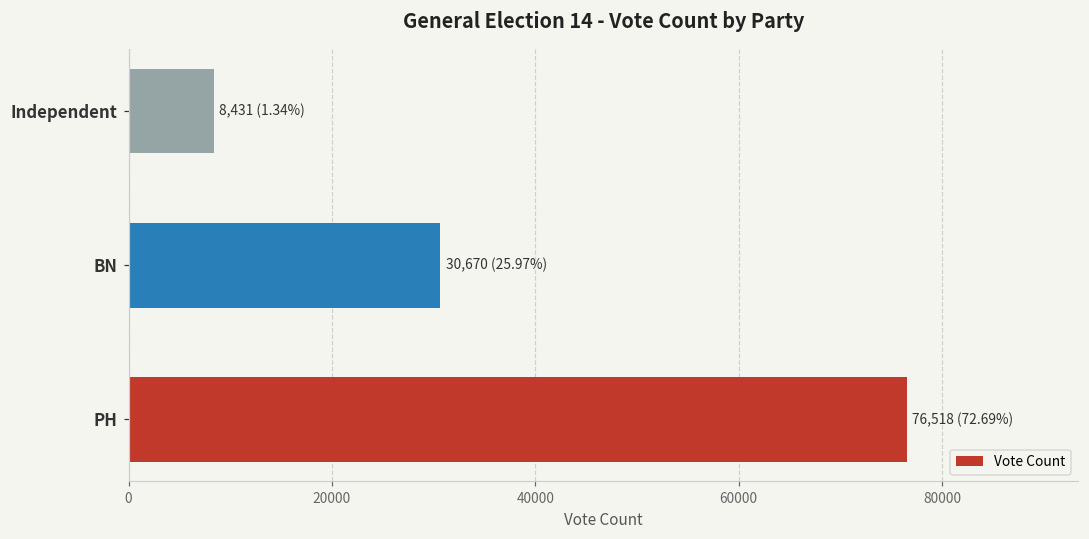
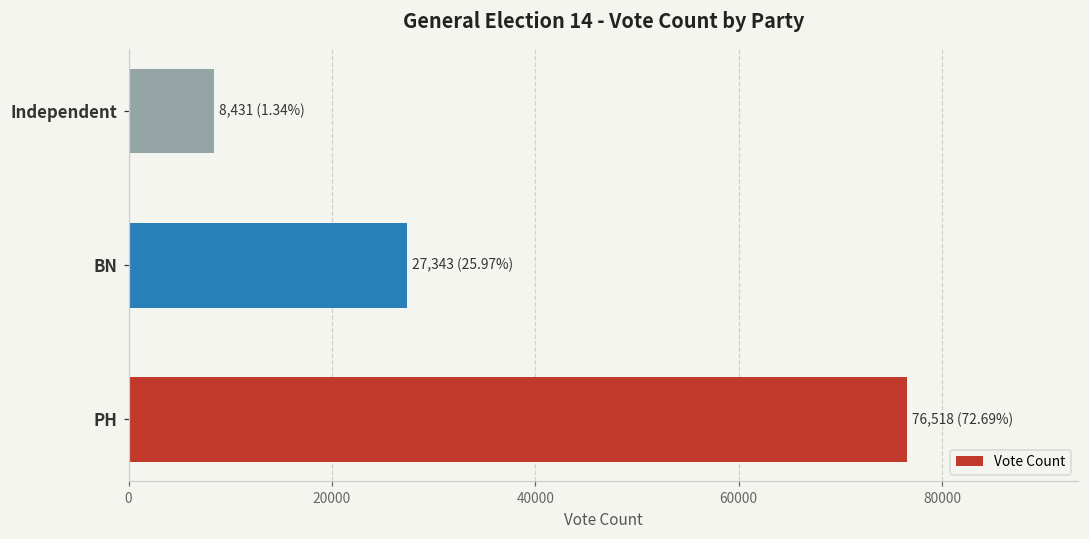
BN: 30,670 -> 27,343
